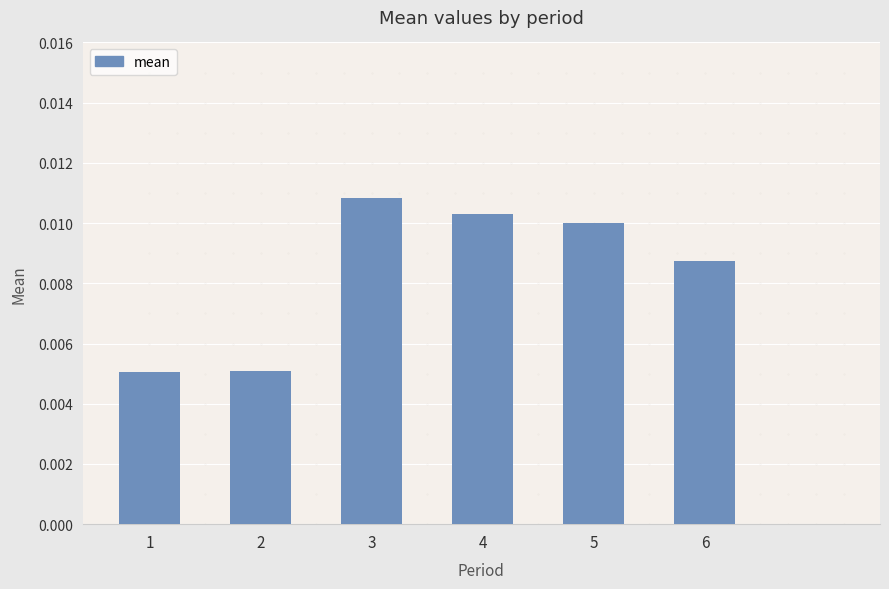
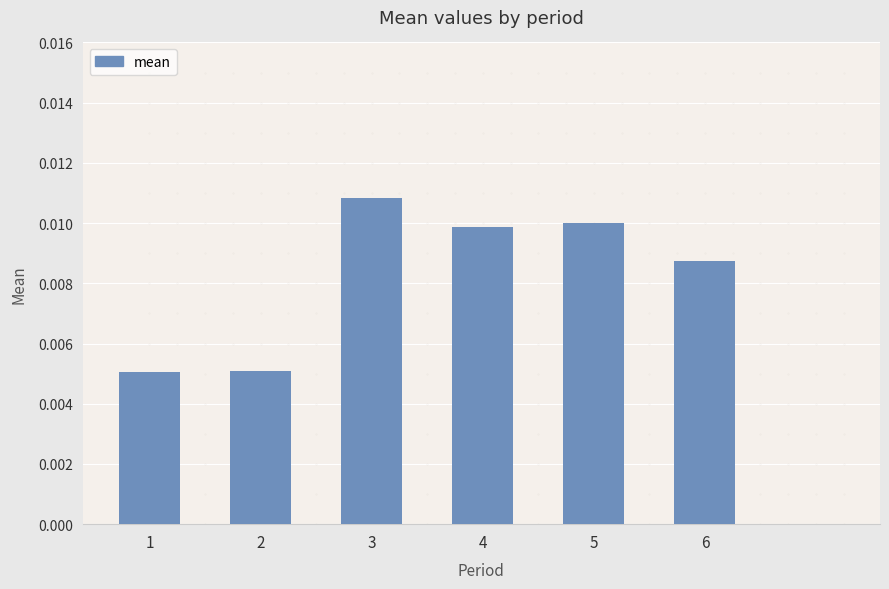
mean, 4: 0.0103 -> 0.0099
